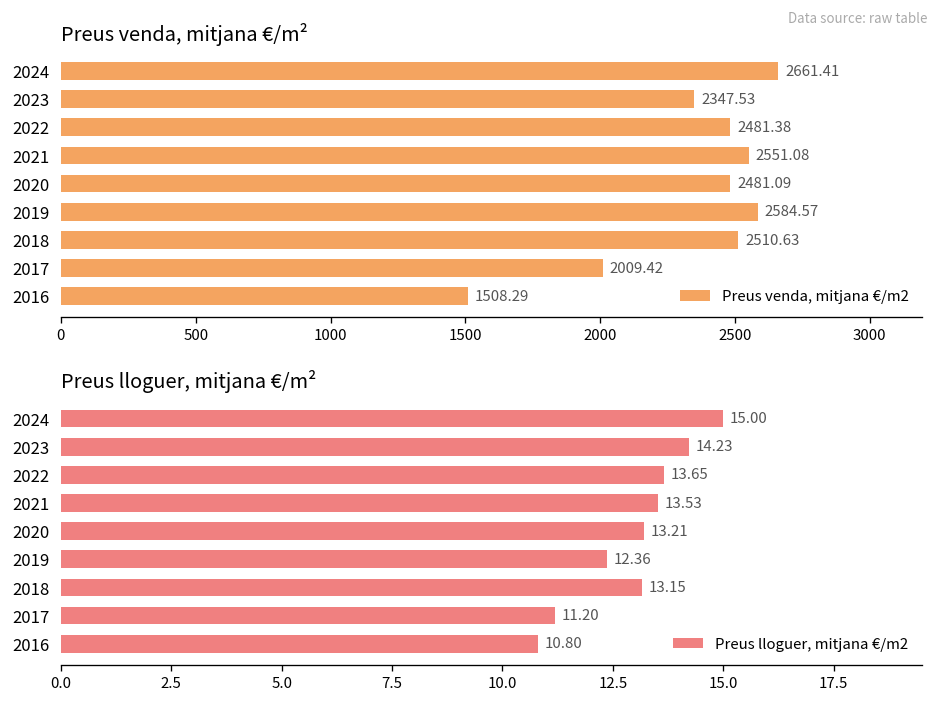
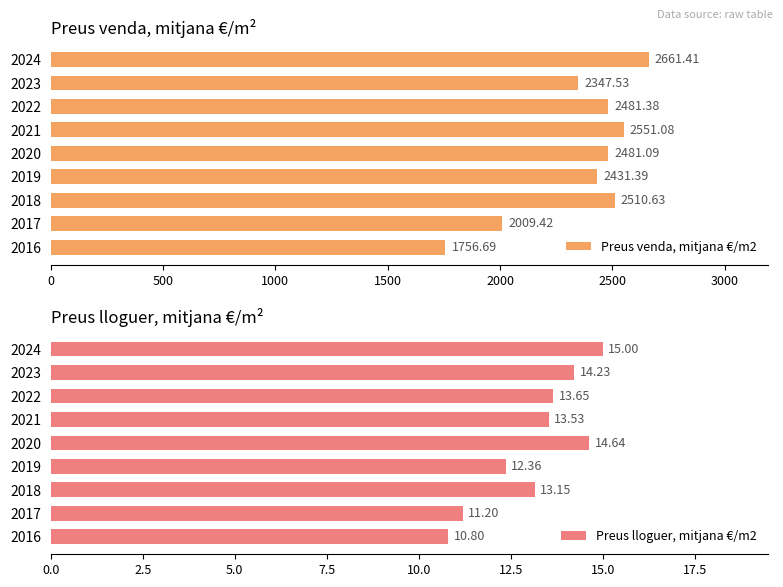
Preus venda, mitjana €/m², 2019: 2584.57 -> 2431.39
Preus venda, mitjana €/m², 2016: 1508.29 -> 1756.69
Preus lloguer, mitjana €/m², 2020: 13.21 -> 14.64
